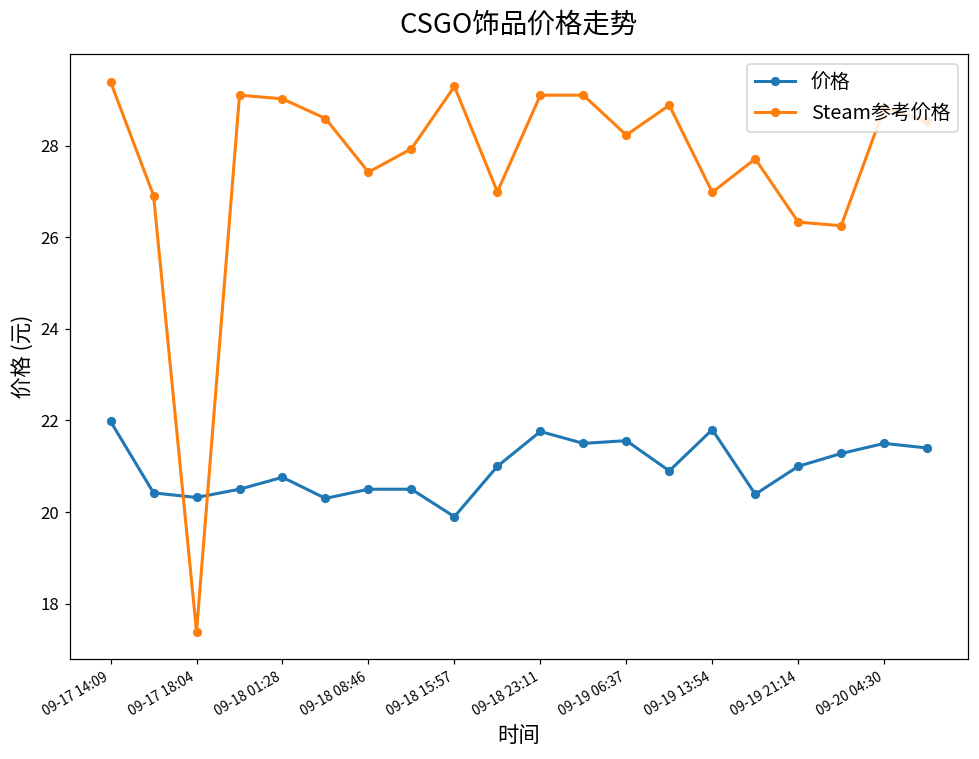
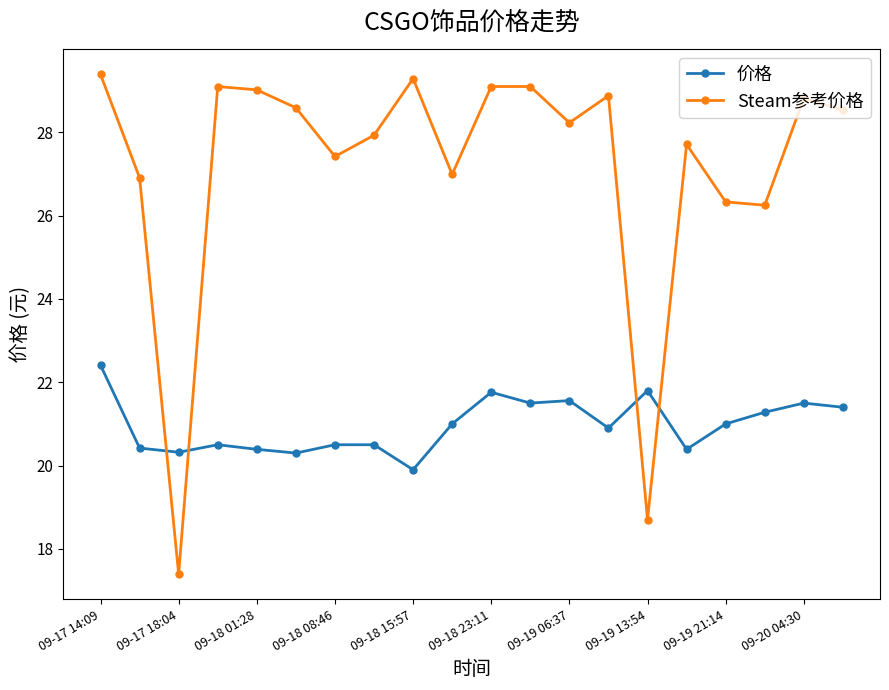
价格, 09-17 14:09: 22.0 -> 22.4
价格, 09-18 01:28: 20.8 -> 20.4
Steam参考价格, 09-19 13:54: 27.0 -> 18.7
